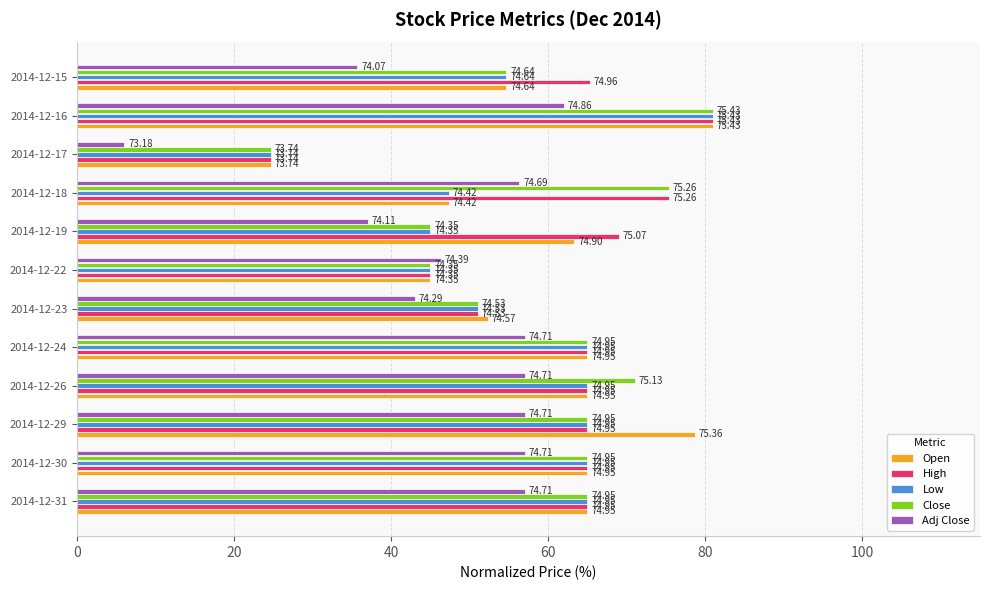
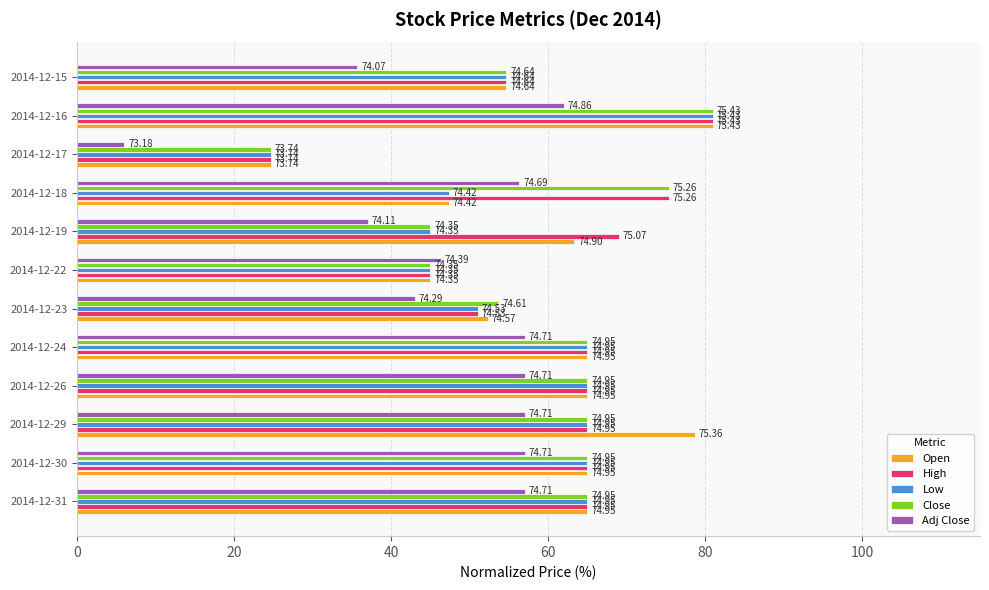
High, 2014-12-15: 74.96 -> 74.64
Close, 2014-12-23: 74.53 -> 74.61
Close, 2014-12-26: 75.13 -> 74.95
